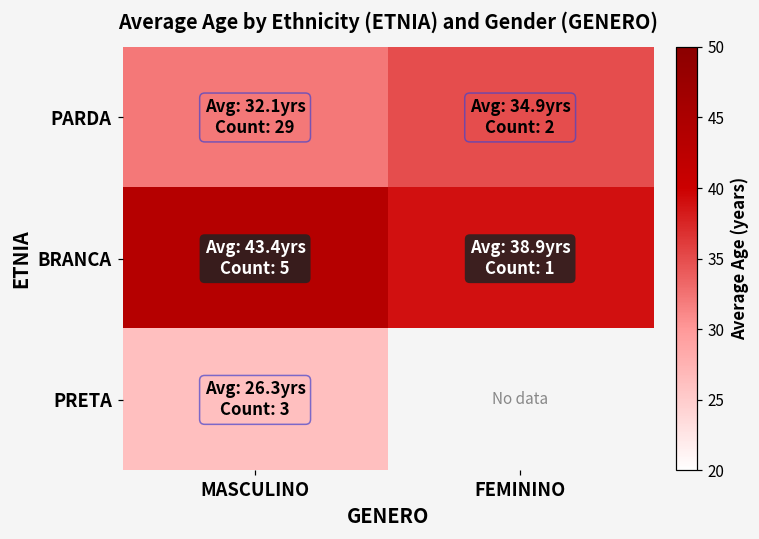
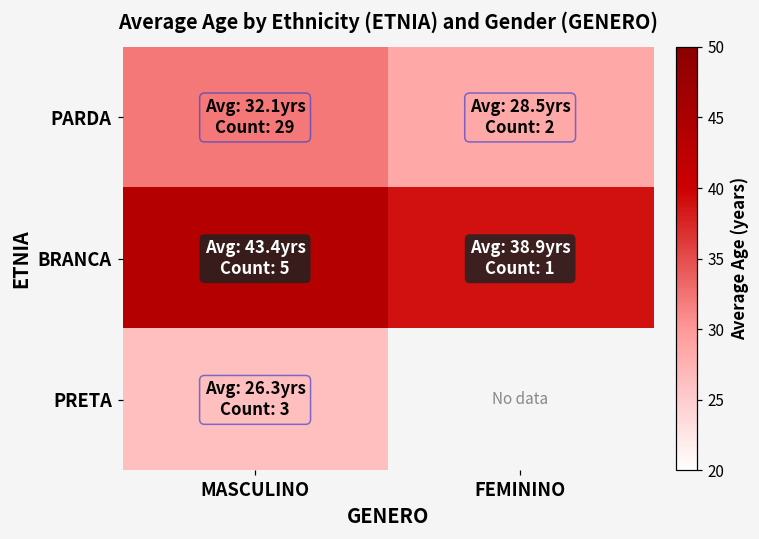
PARDA, FEMININO: 34.9 -> 28.5
